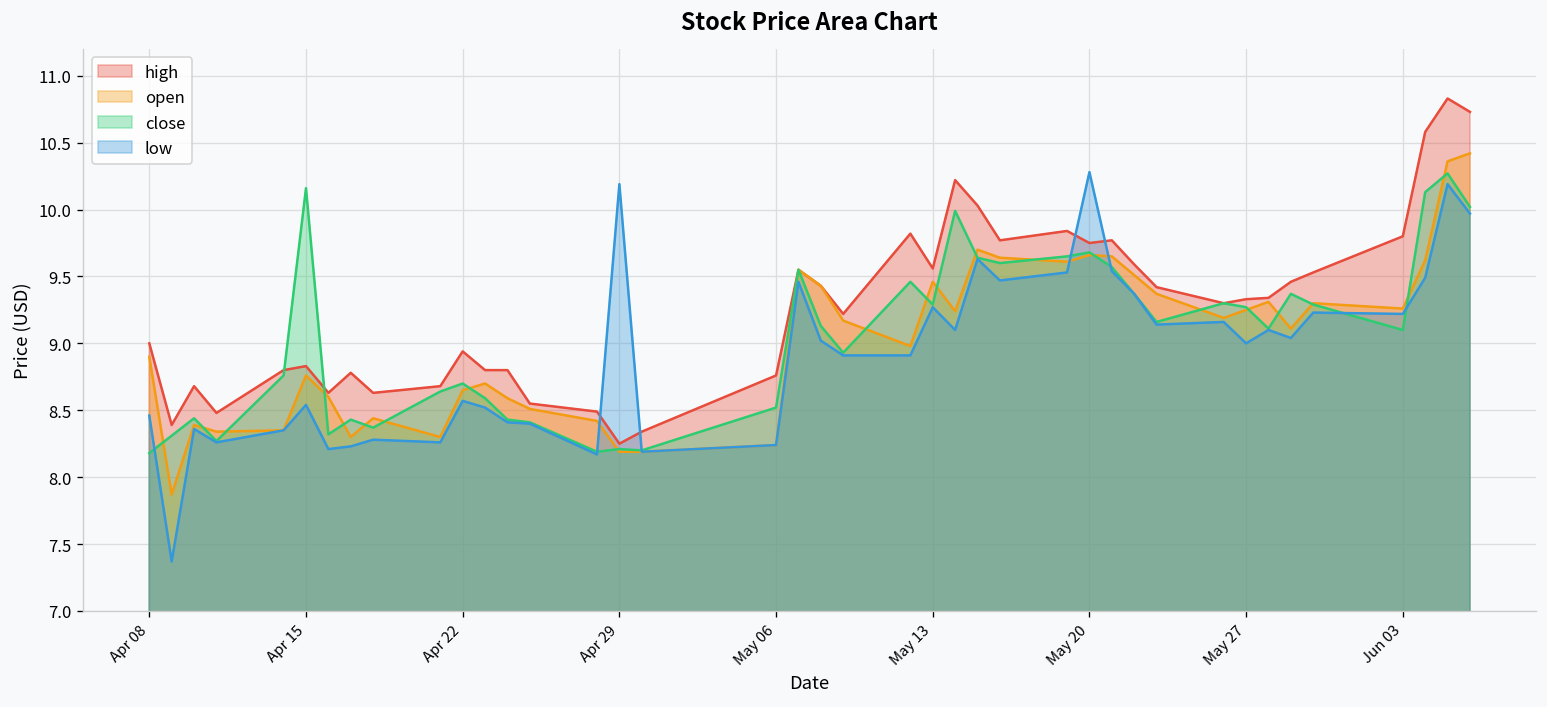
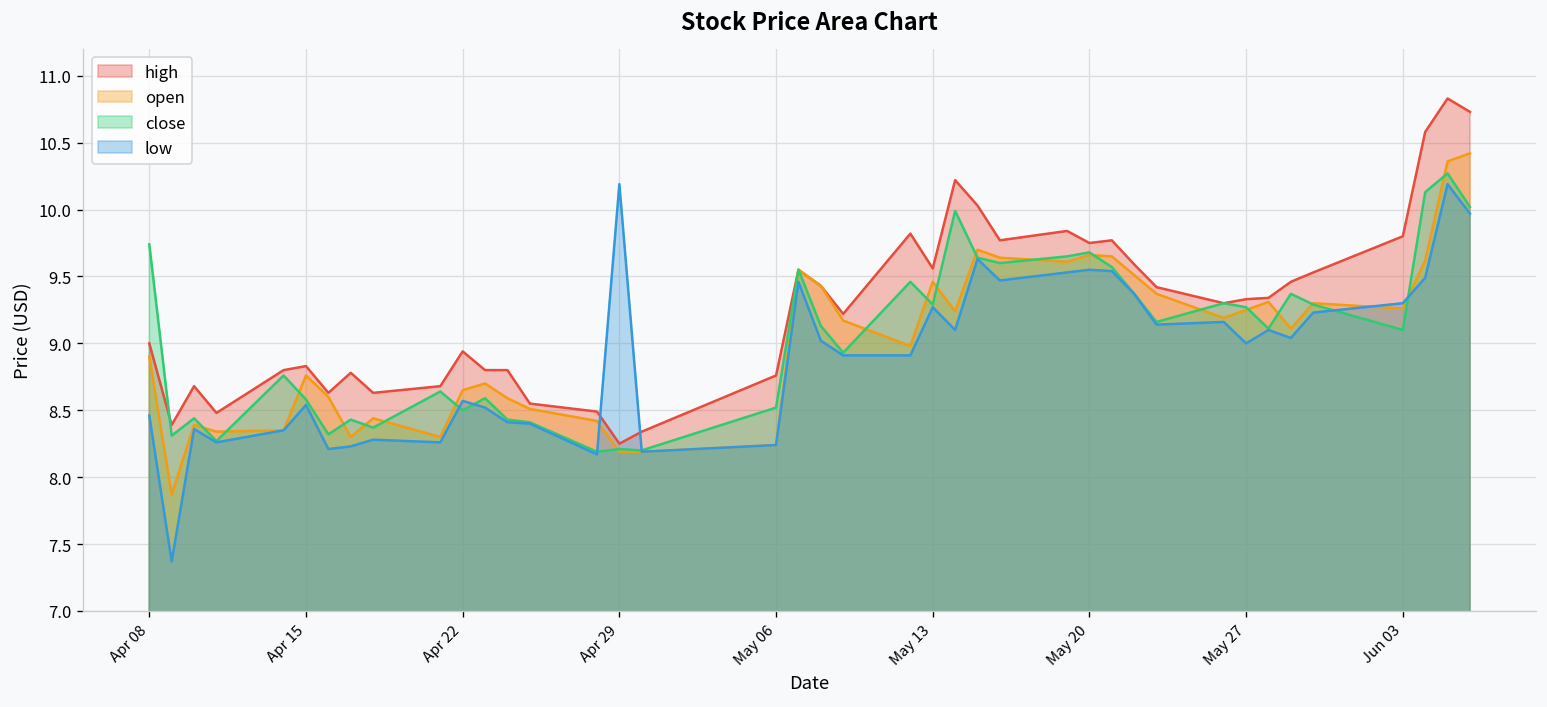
close, Apr 08: 8.18 -> 9.74
close, Apr 15: 10.16 -> 8.58
close, Apr 22: 8.7 -> 8.5
low, May 20: 10.28 -> 9.55
low, Jun 03: 9.22 -> 9.30
